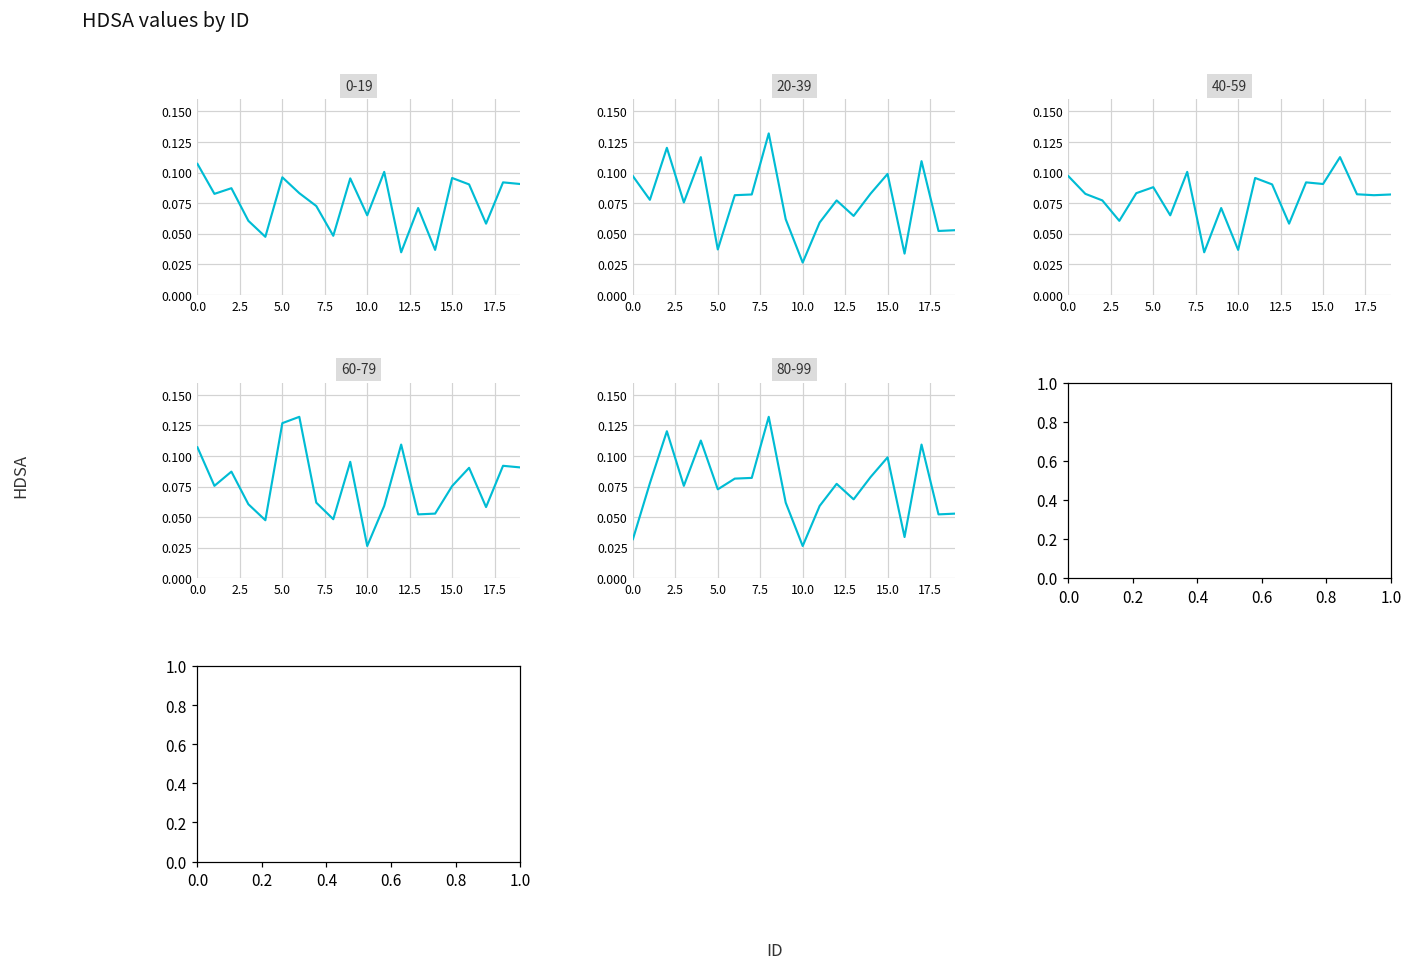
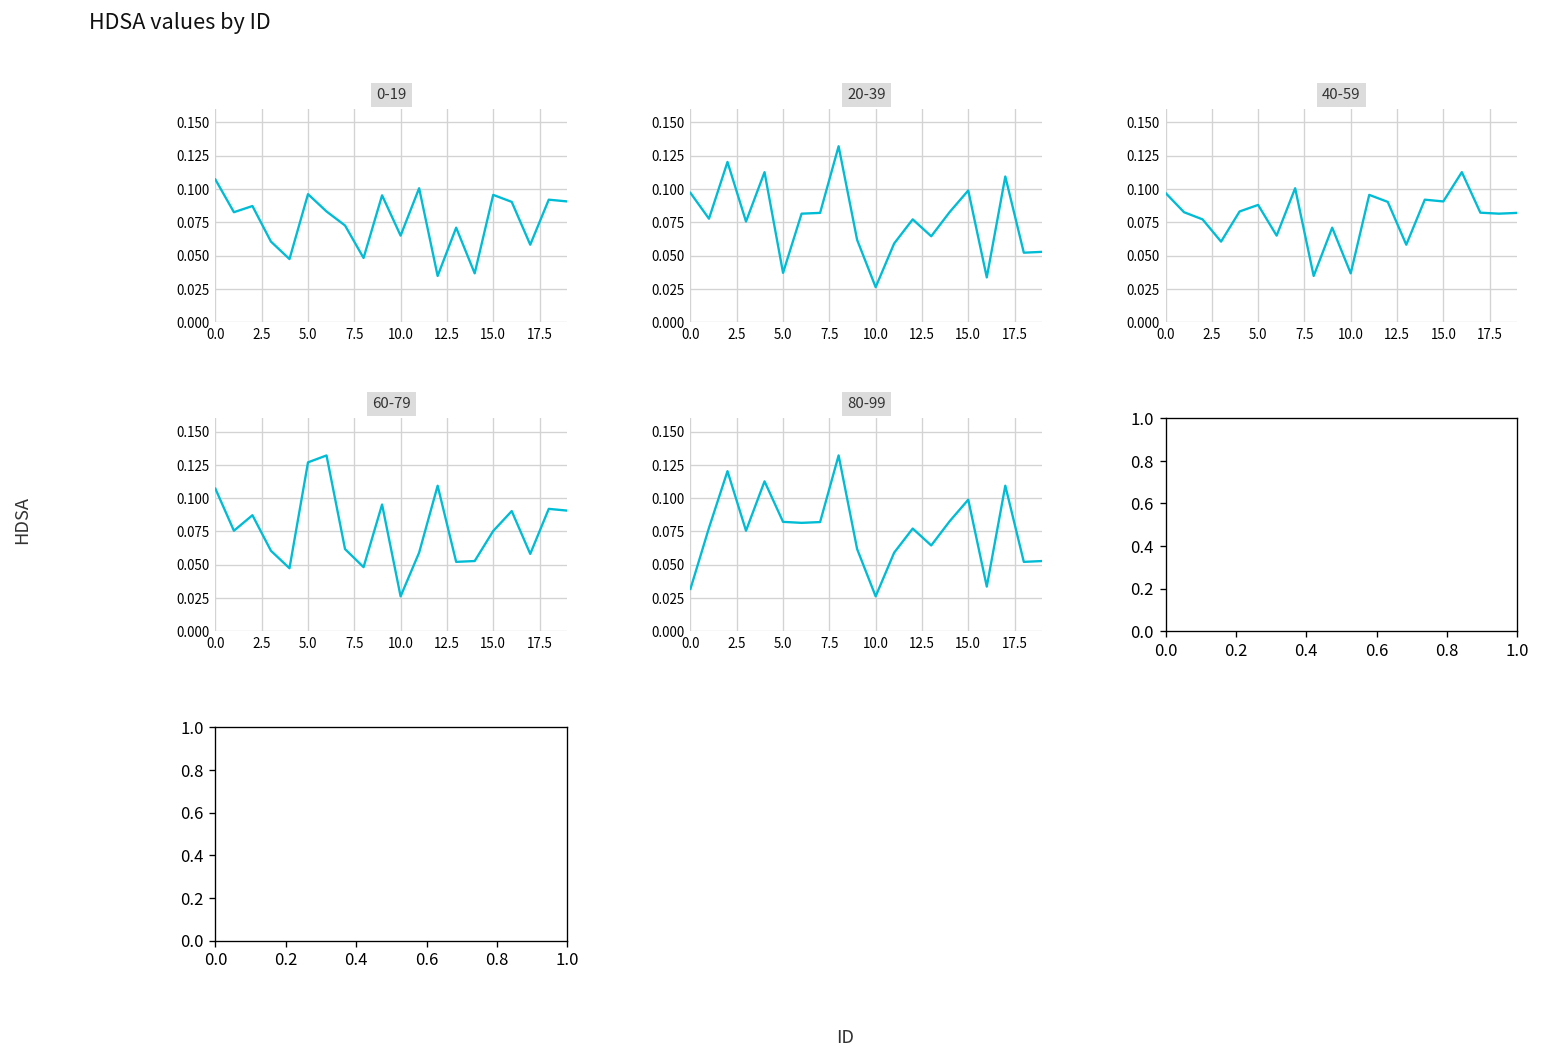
80-99, 5.0: 0.073 -> 0.082
